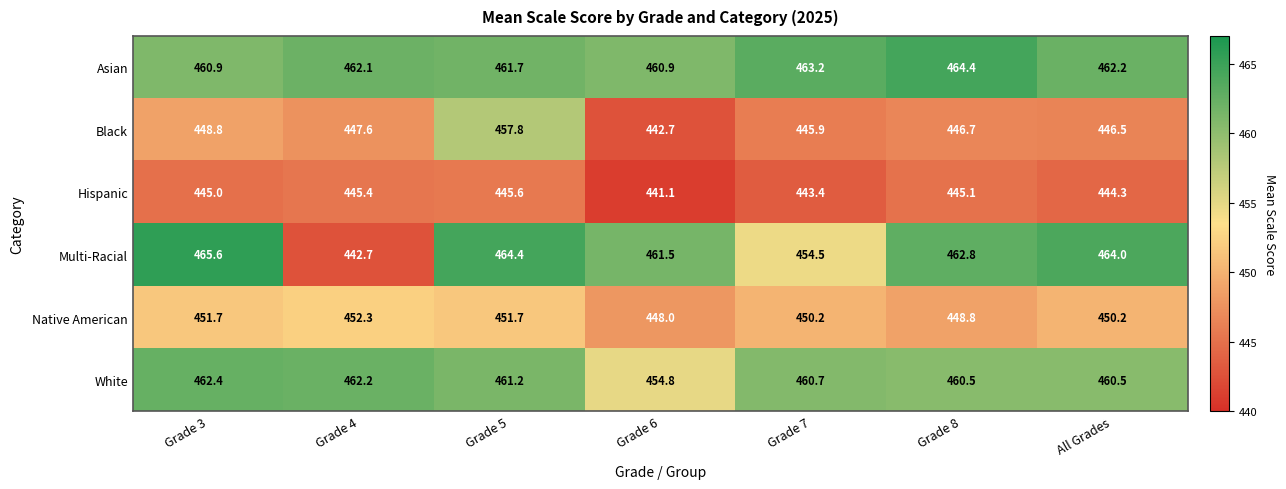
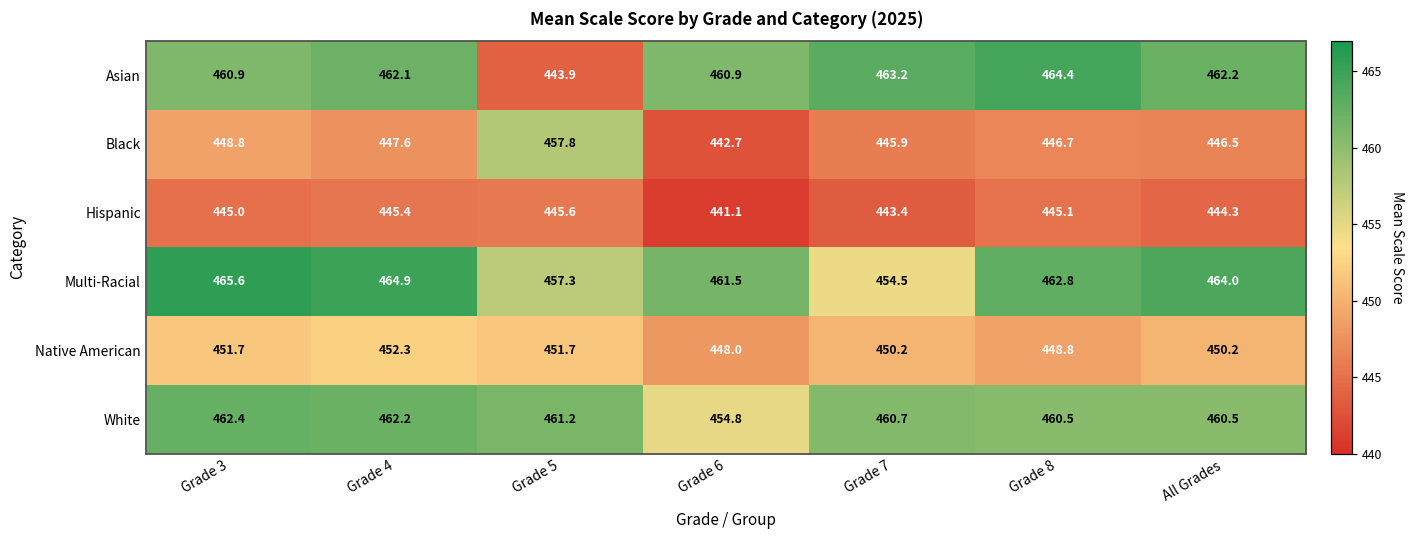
Asian, Grade 5: 461.7 -> 443.9
Multi-Racial, Grade 4: 442.7 -> 464.9
Multi-Racial, Grade 5: 464.4 -> 457.3
